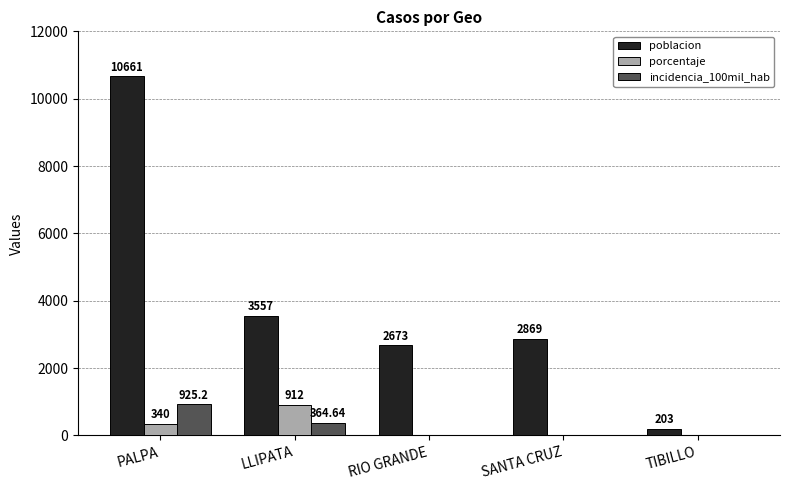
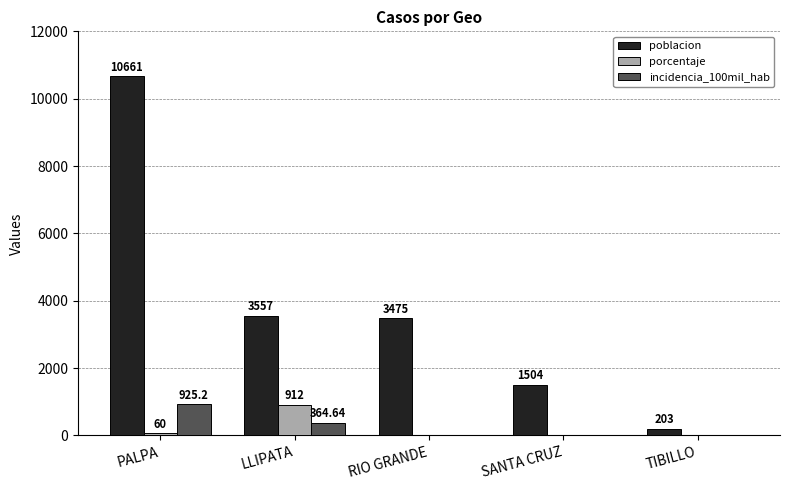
porcentaje, PALPA: 340 -> 60
poblacion, RIO GRANDE: 2673 -> 3475
poblacion, SANTA CRUZ: 2869 -> 1504
